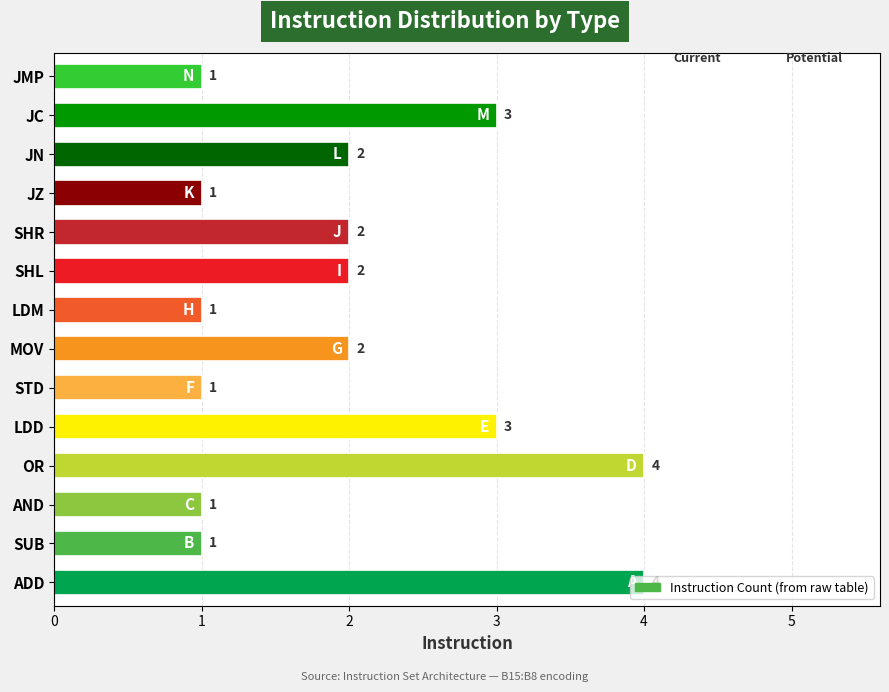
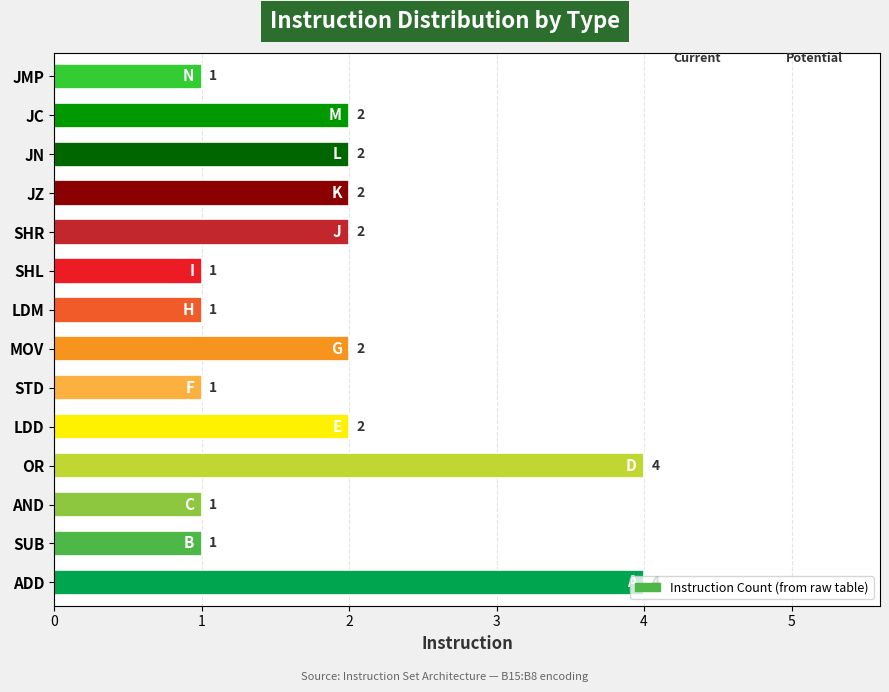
JC: 3 -> 2
JZ: 1 -> 2
SHL: 2 -> 1
LDD: 3 -> 2
